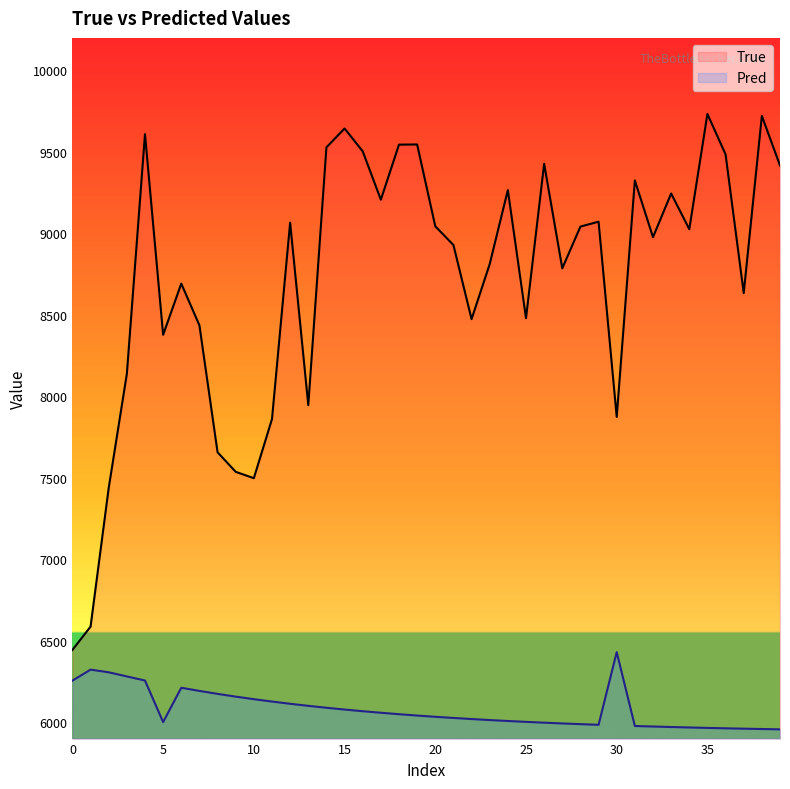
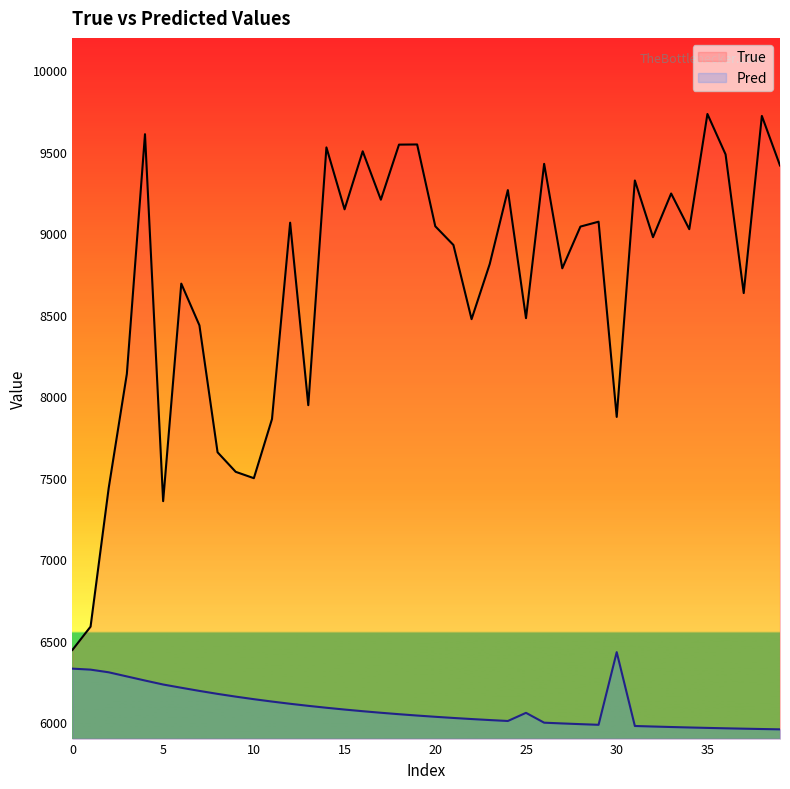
Pred, 0: 6260 -> 6330
True, 5: 8380 -> 7360
Pred, 5: 6000 -> 6230
True, 15: 9640 -> 9150
Pred, 25: 6000 -> 6060
